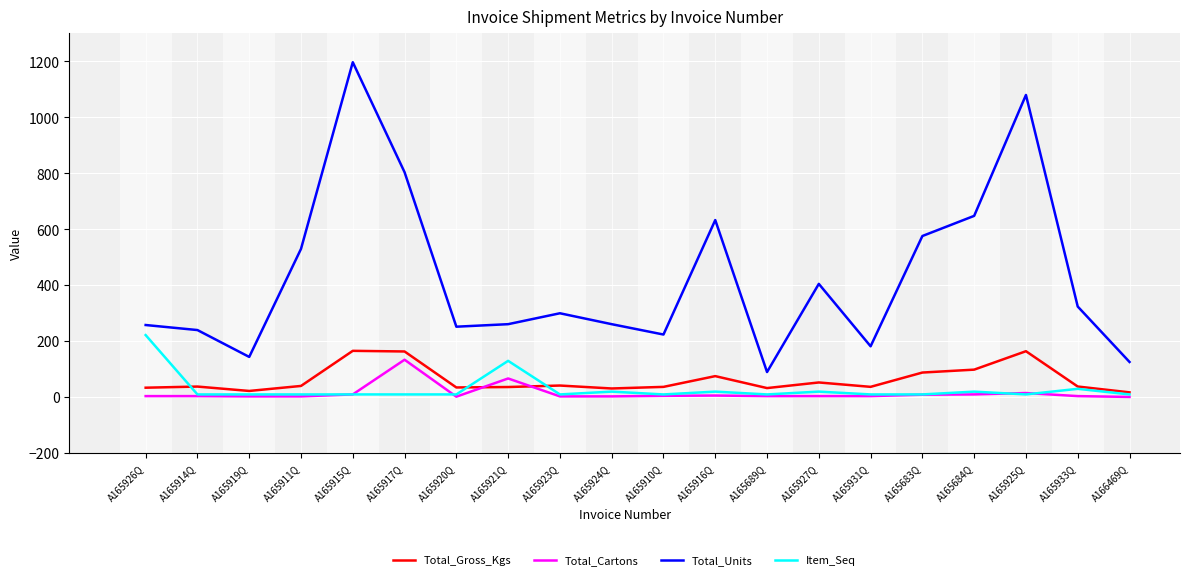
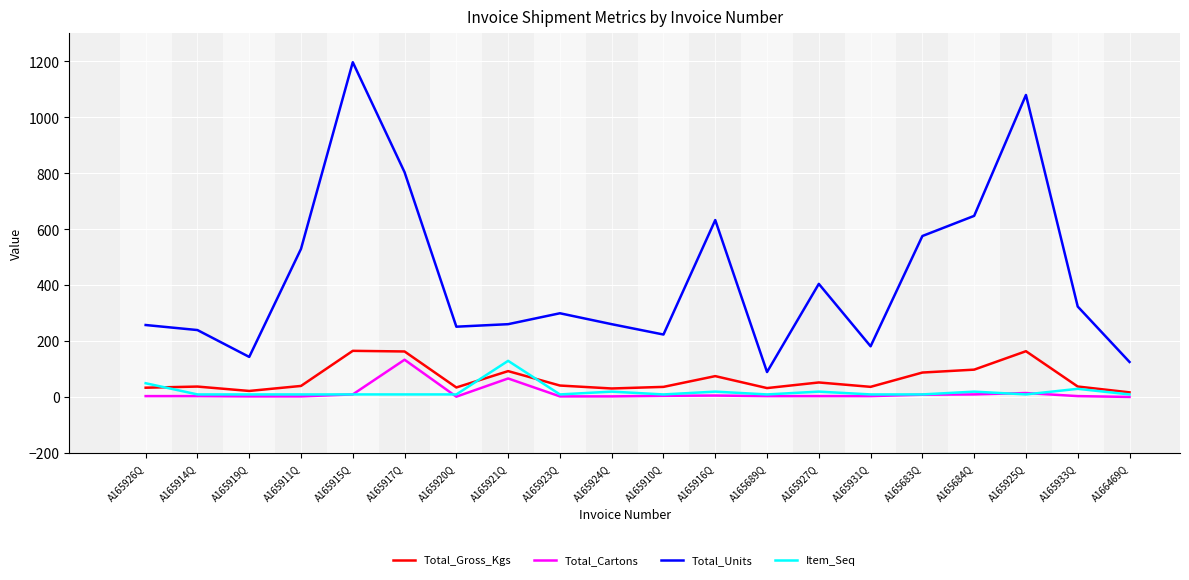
Item_Seq, A165926Q: 220 -> 50
Total_Gross_Kgs, A165921Q: 40 -> 90
